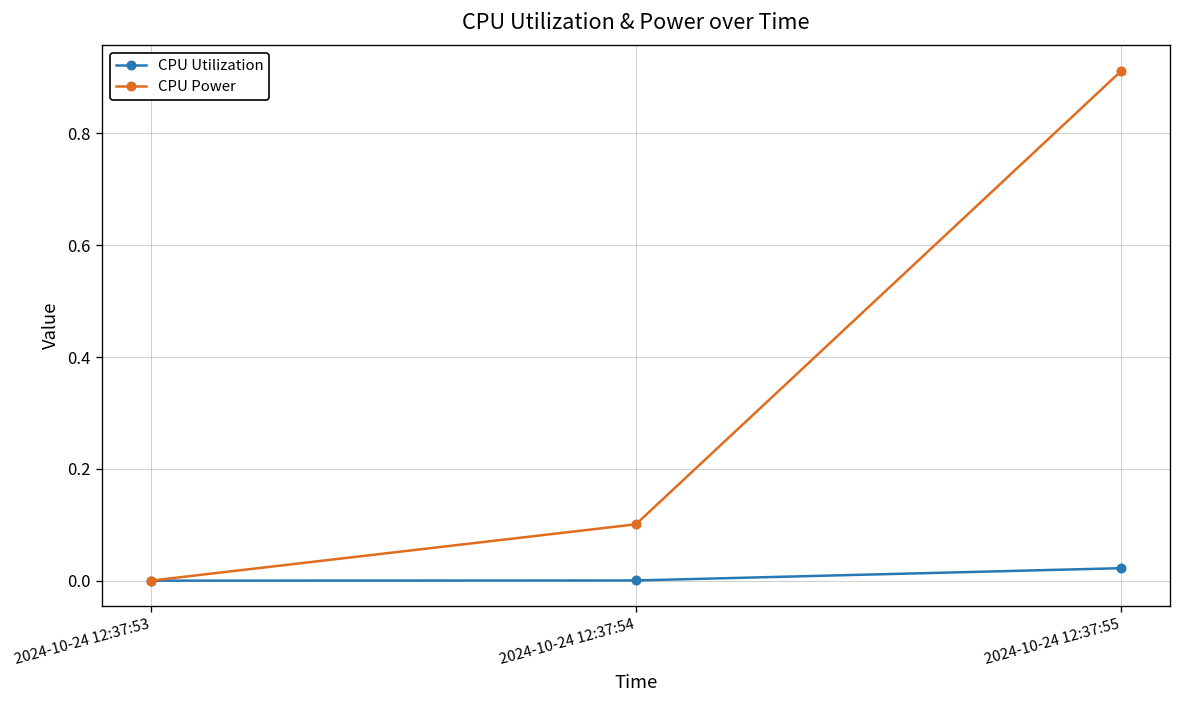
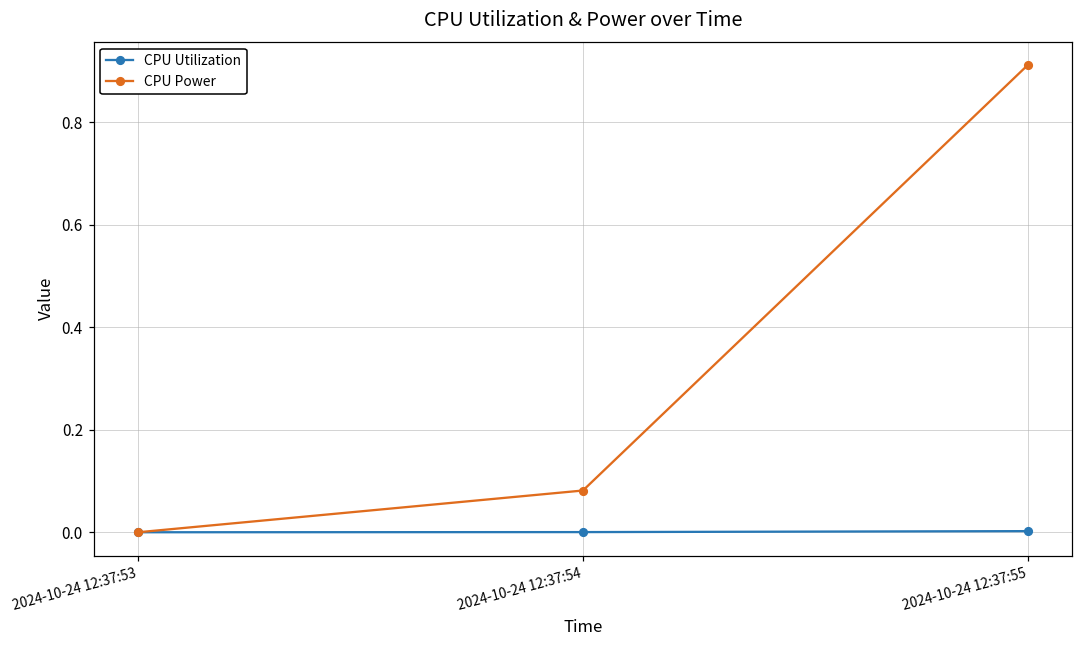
CPU Power, 2024-10-24 12:37:54: 0.10 -> 0.08
CPU Utilization, 2024-10-24 12:37:55: 0.02 -> 0.00
